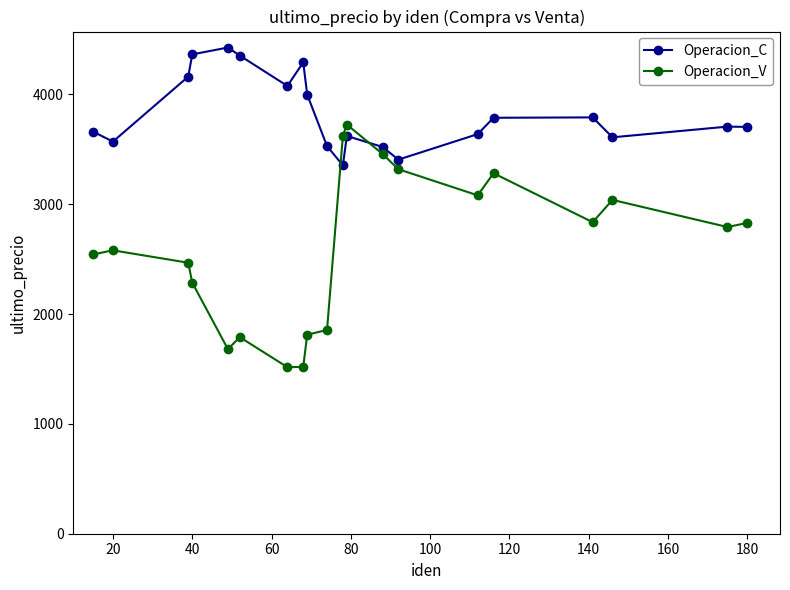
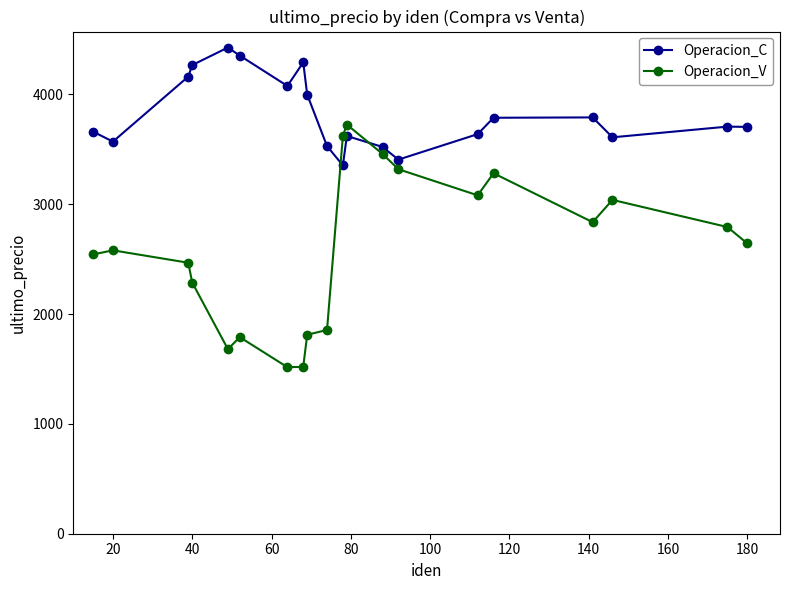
Operacion_C, 40: 4360 -> 4270
Operacion_V, 180: 2830 -> 2640
